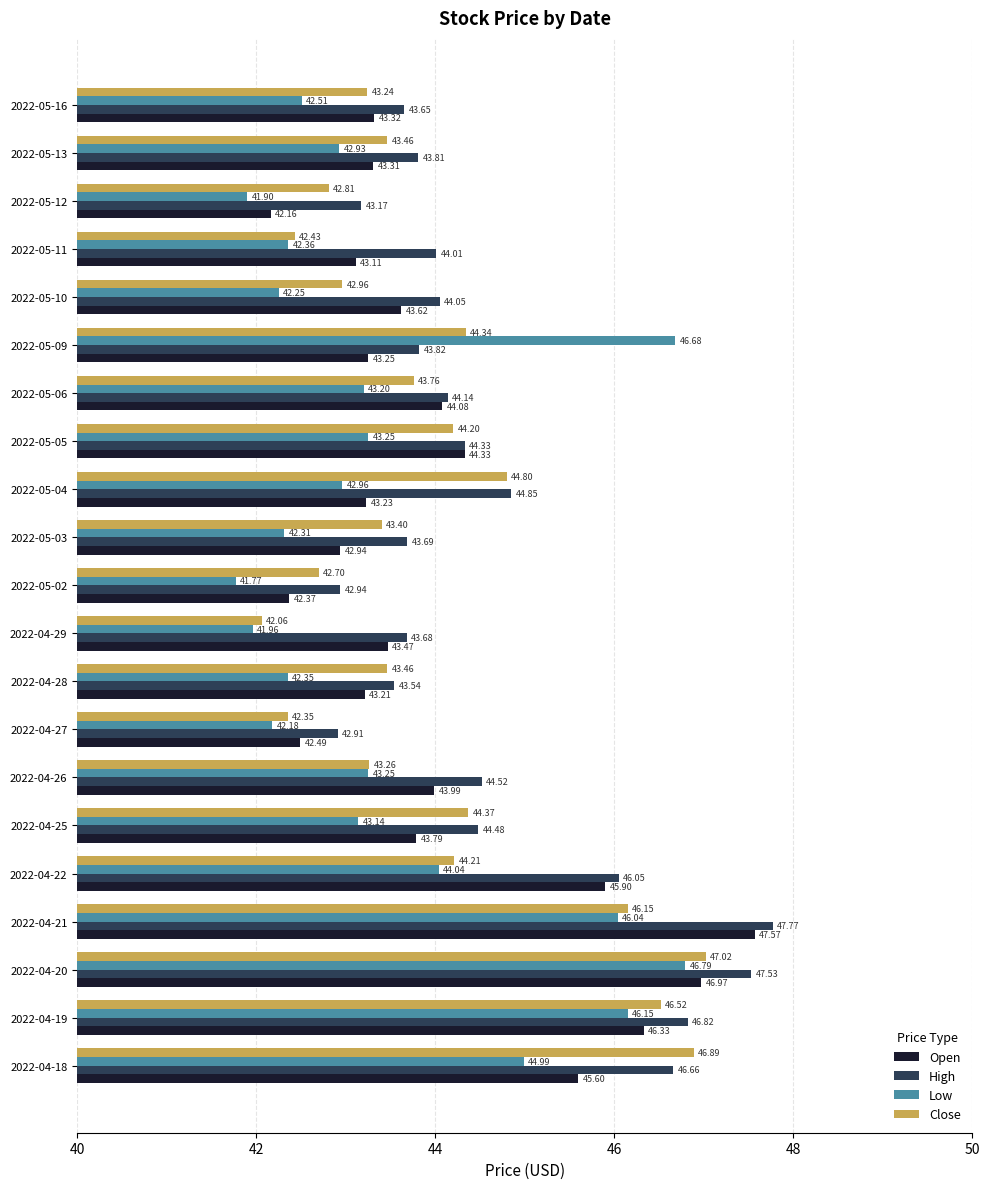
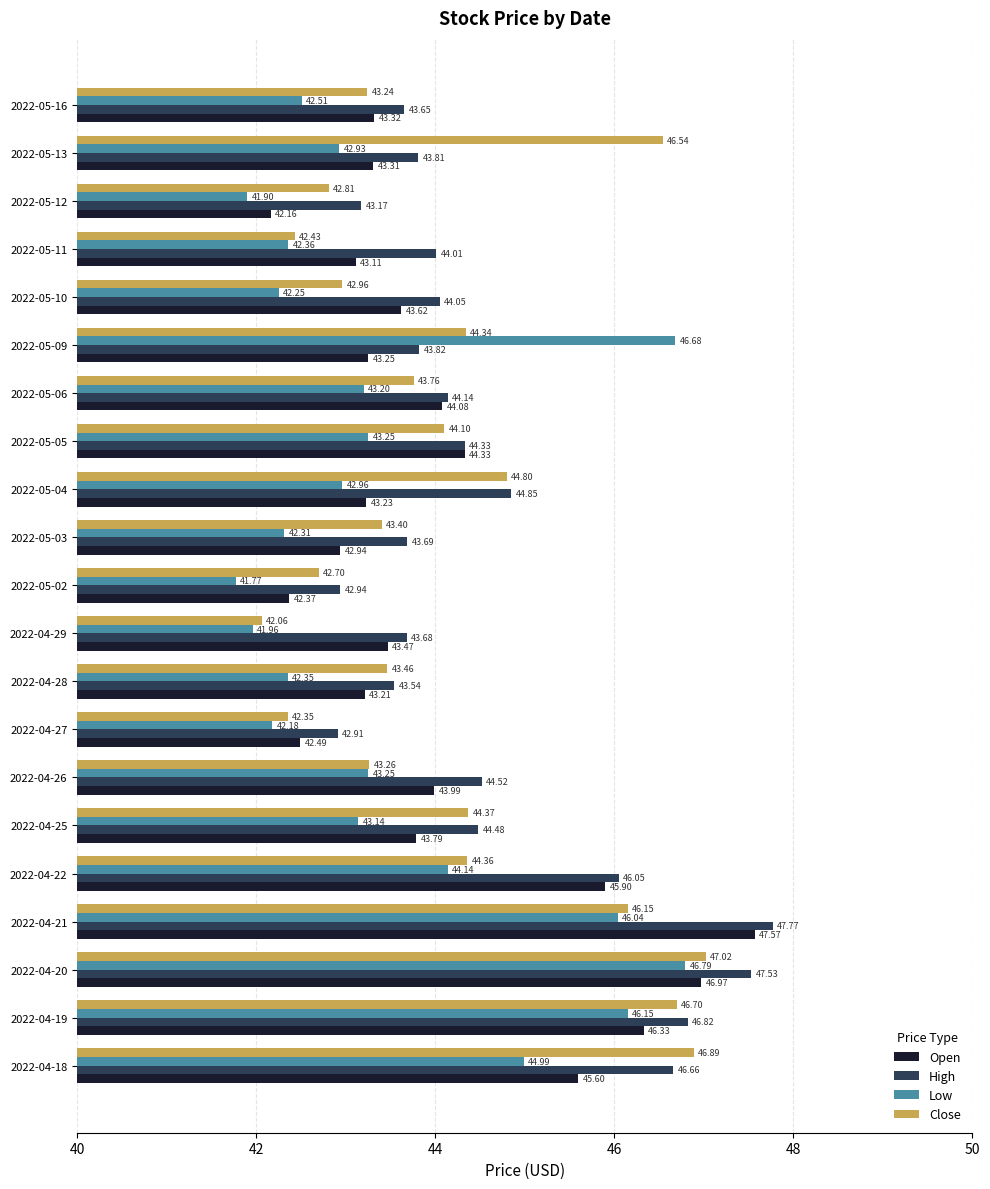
Close, 2022-05-13: 43.46 -> 46.54
Close, 2022-05-05: 44.20 -> 44.10
Close, 2022-04-22: 44.21 -> 44.36
Low, 2022-04-22: 44.04 -> 44.14
Close, 2022-04-19: 46.52 -> 46.70
